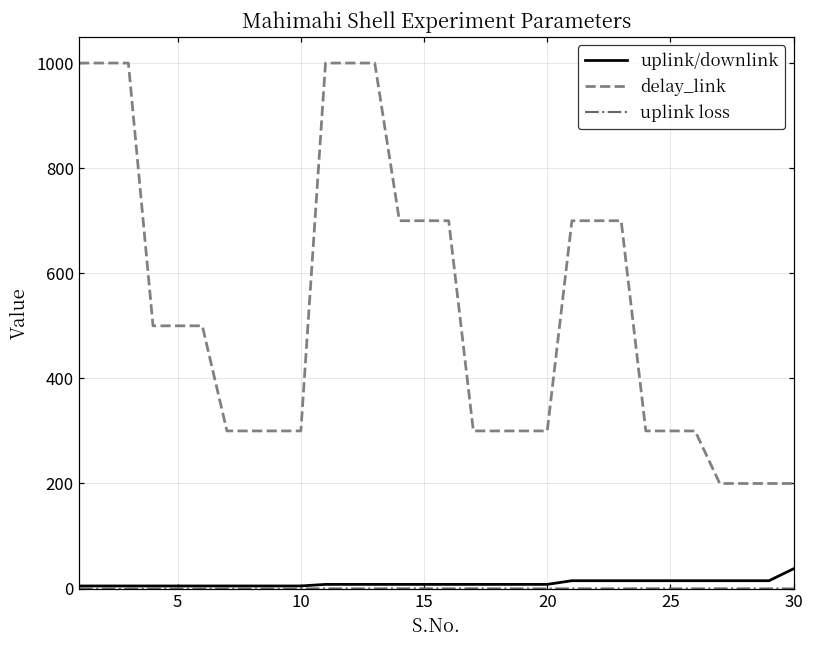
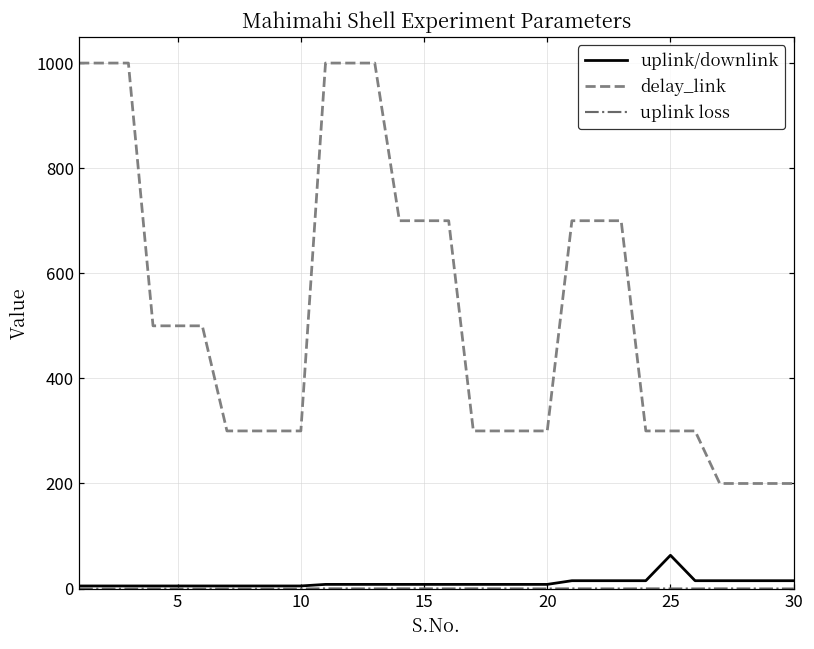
uplink/downlink, 25: 20 -> 60
uplink/downlink, 30: 40 -> 20
